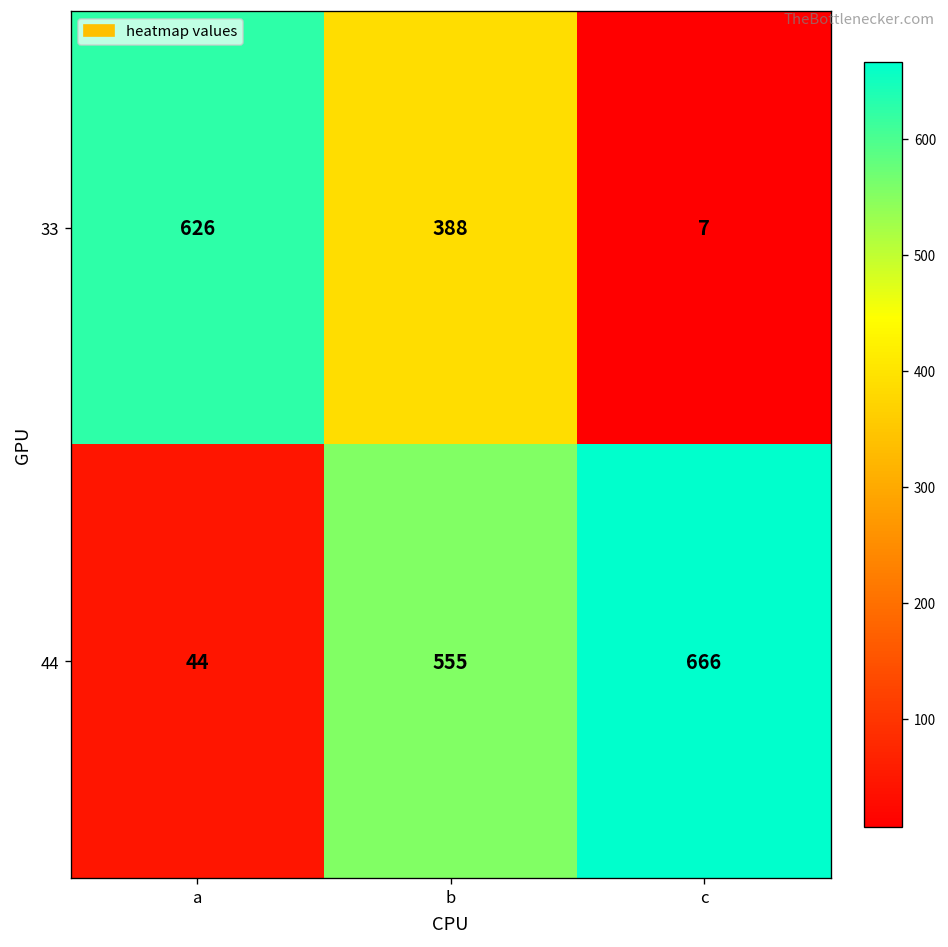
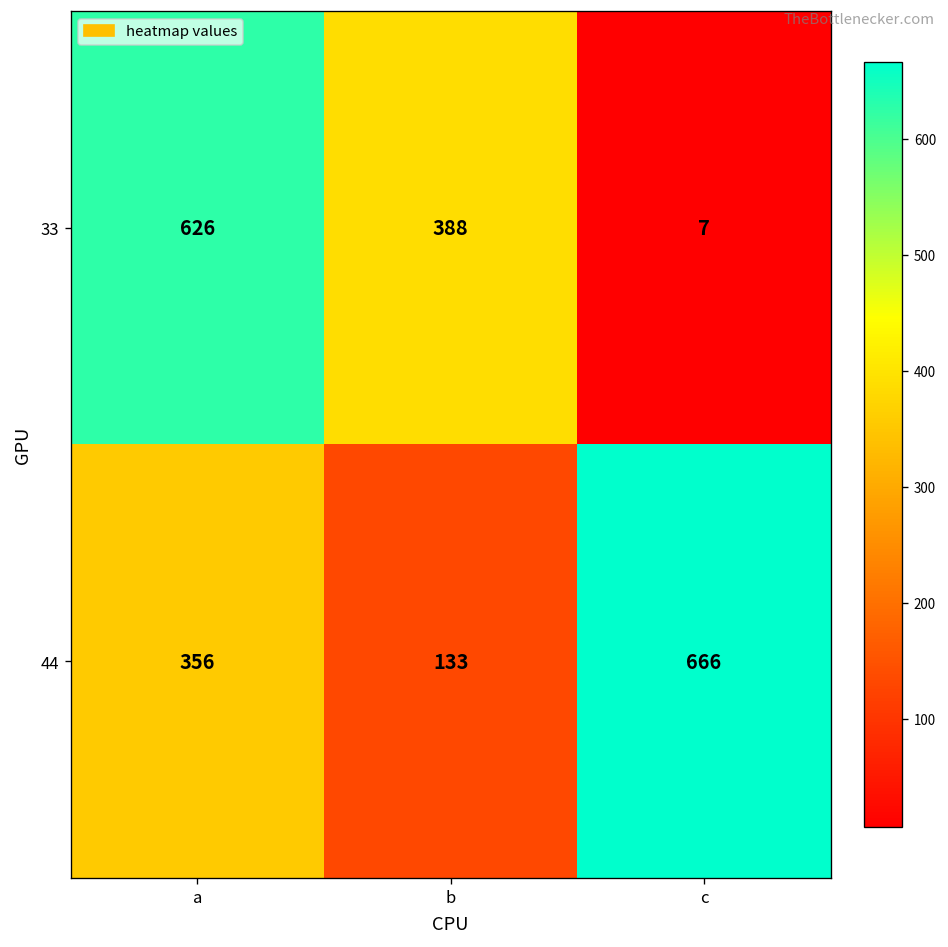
44, a: 44 -> 356
44, b: 555 -> 133
